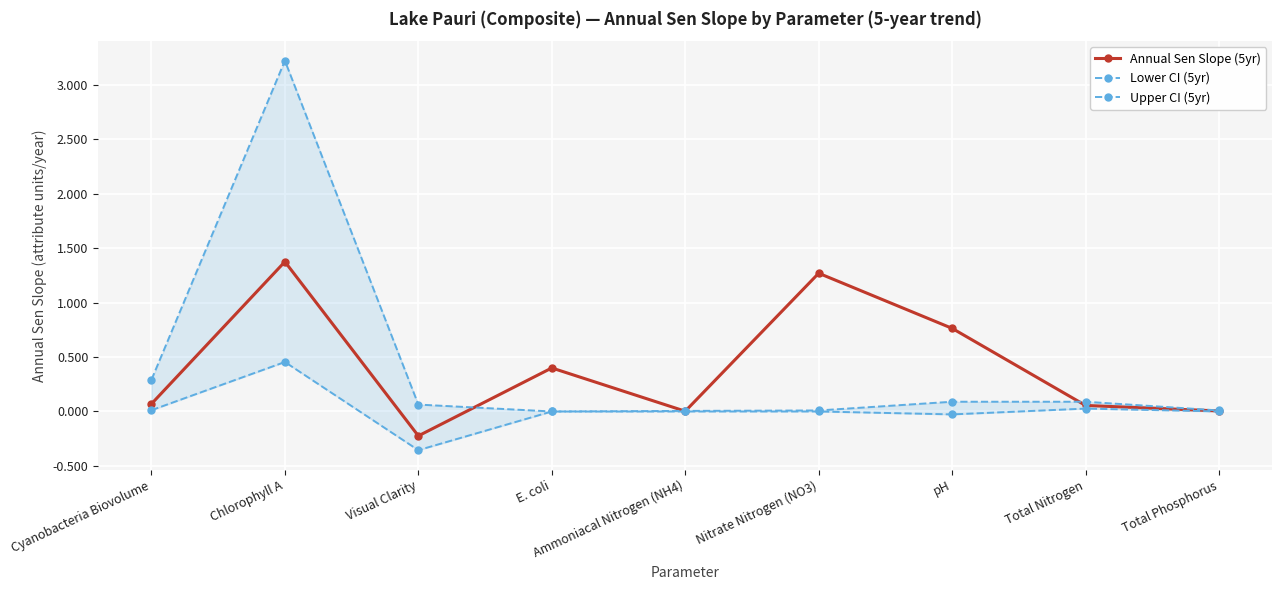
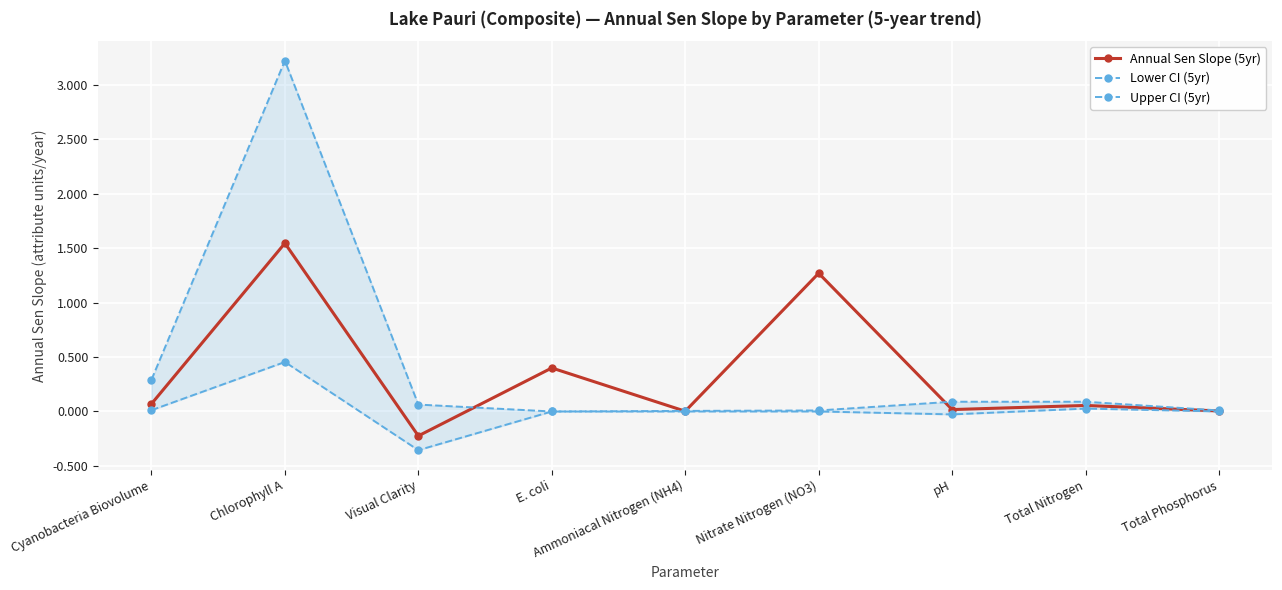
Annual Sen Slope (5yr), Chlorophyll A: 1.38 -> 1.55
Annual Sen Slope (5yr), pH: 0.76 -> 0.02
